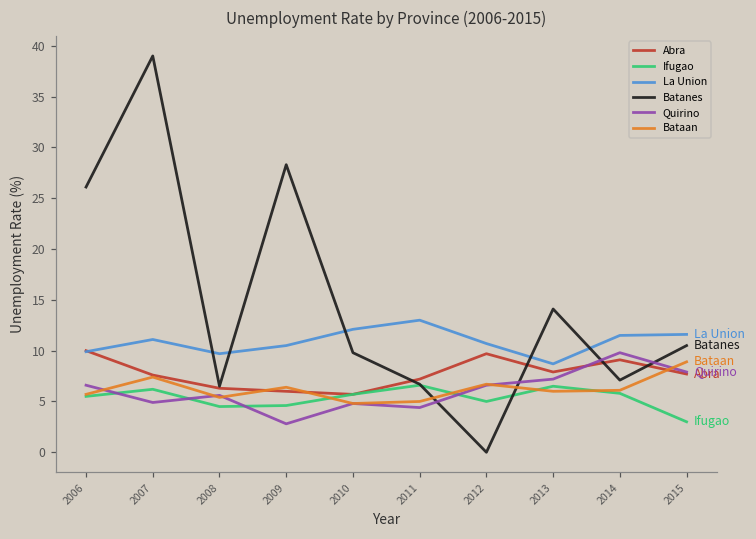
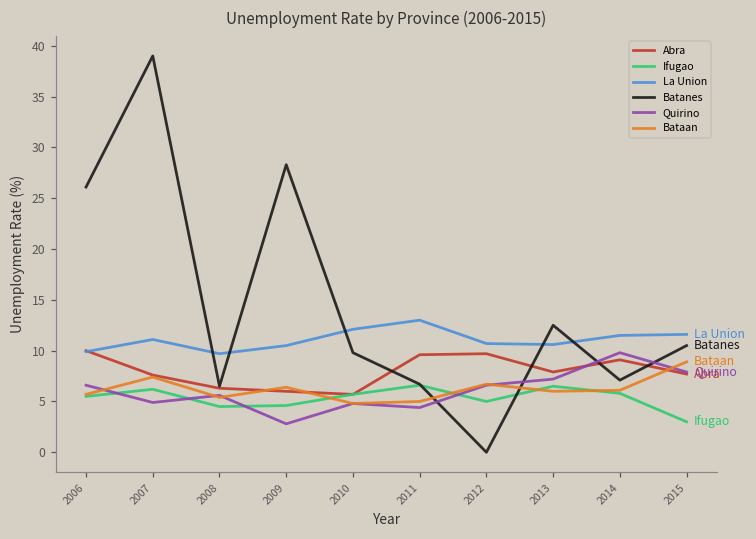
Abra, 2011: 7 -> 10
La Union, 2013: 9 -> 11
Batanes, 2013: 14 -> 13
